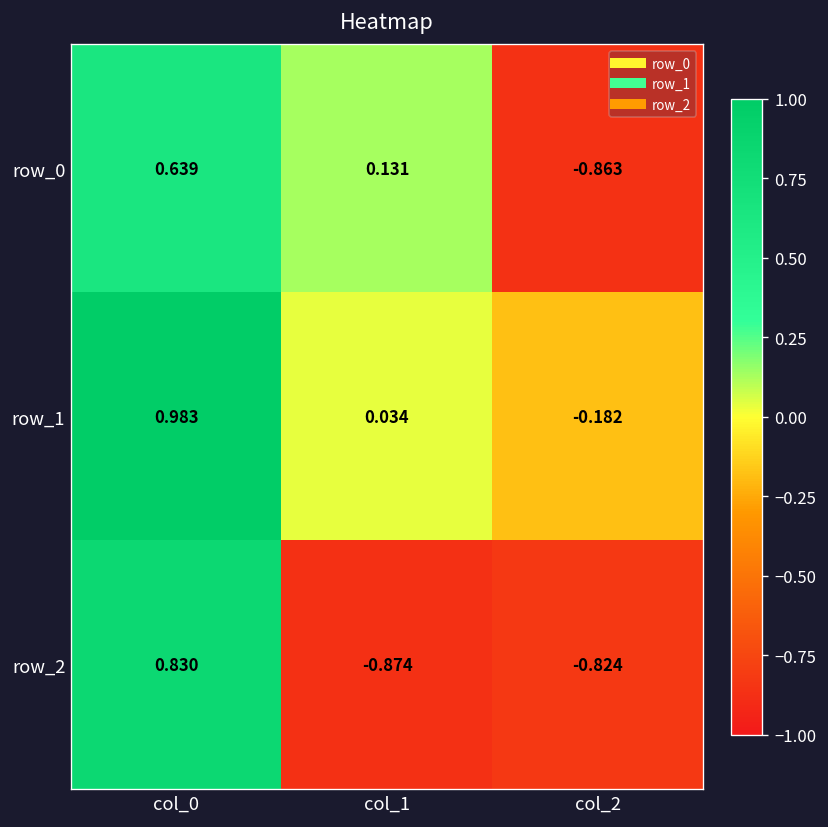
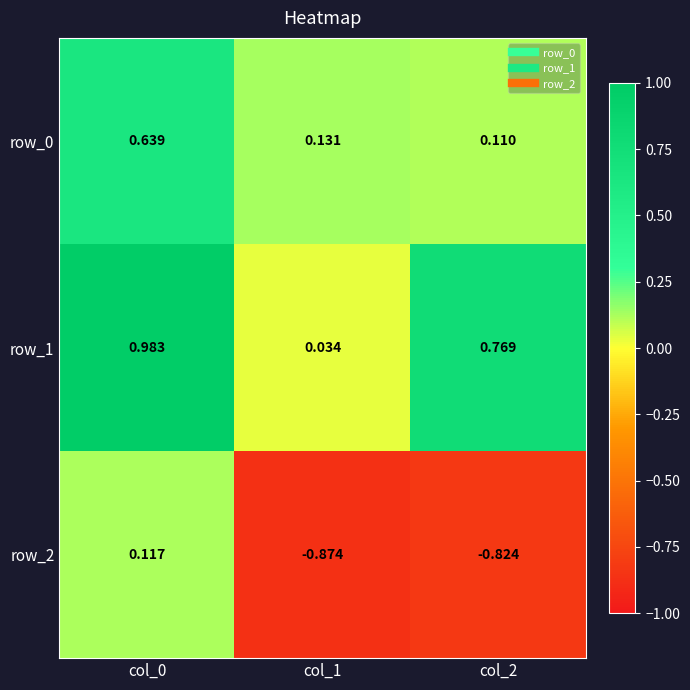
row_0, col_2: -0.863 -> 0.110
row_1, col_2: -0.182 -> 0.769
row_2, col_0: 0.830 -> 0.117
